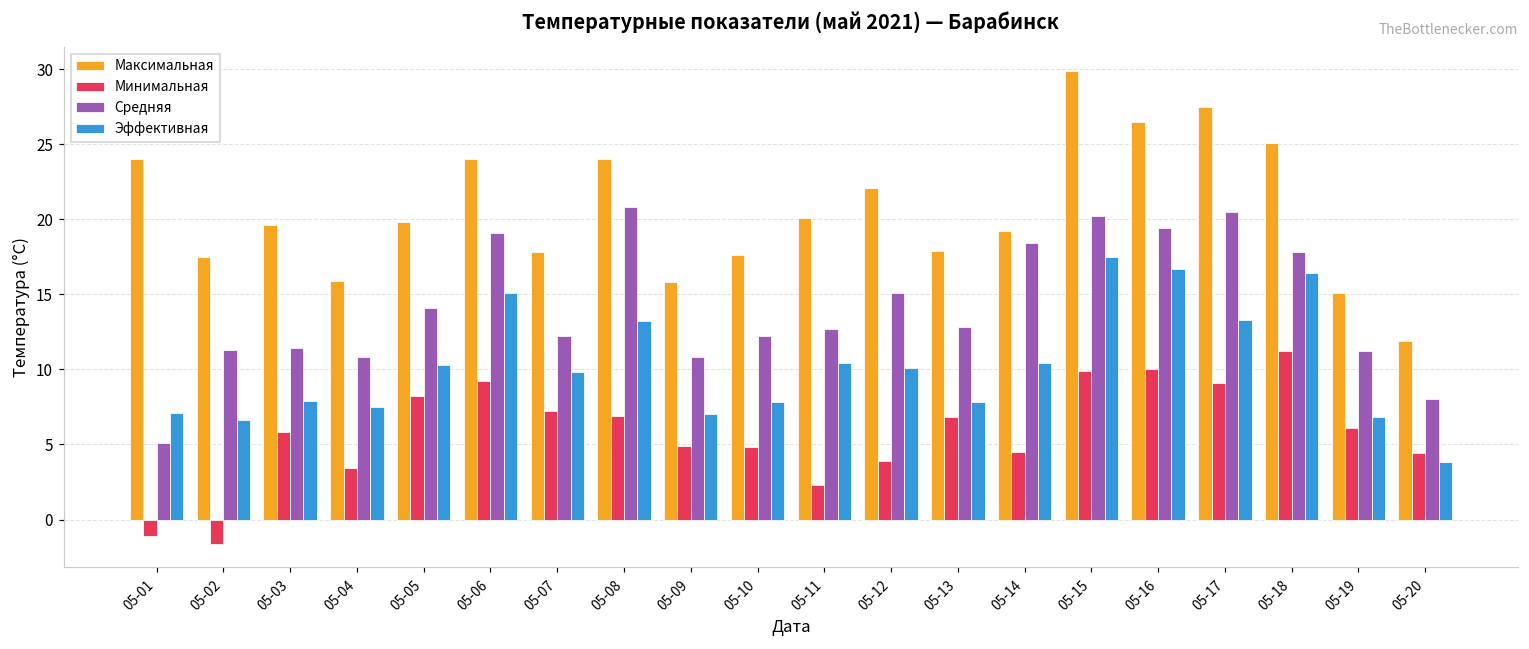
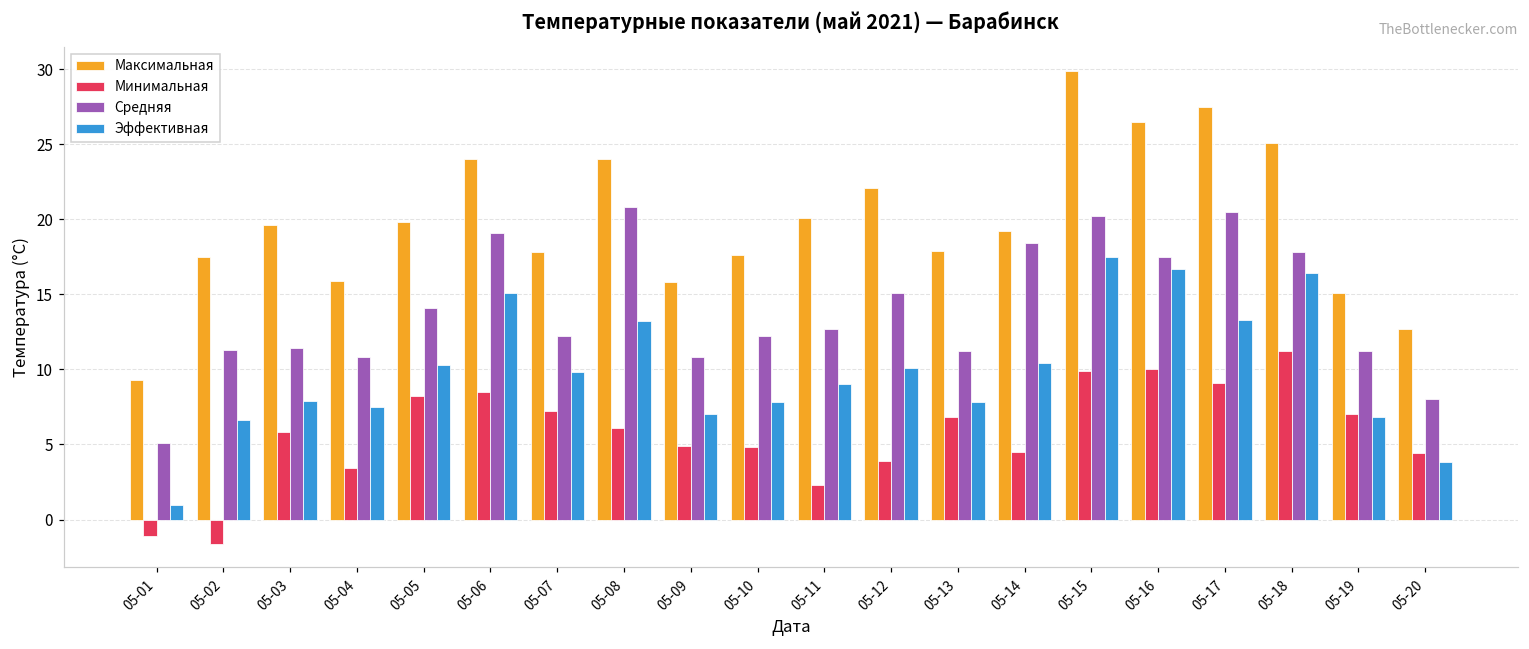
Максимальная, 05-01: 24.0 -> 9.3
Эффективная, 05-01: 7.1 -> 1.0
Минимальная, 05-06: 9.2 -> 8.5
Минимальная, 05-08: 6.9 -> 6.1
Эффективная, 05-11: 10.4 -> 9.0
Средняя, 05-13: 12.8 -> 11.2
Средняя, 05-16: 19.4 -> 17.5
Минимальная, 05-19: 6.1 -> 7.0
Максимальная, 05-20: 11.9 -> 12.7
